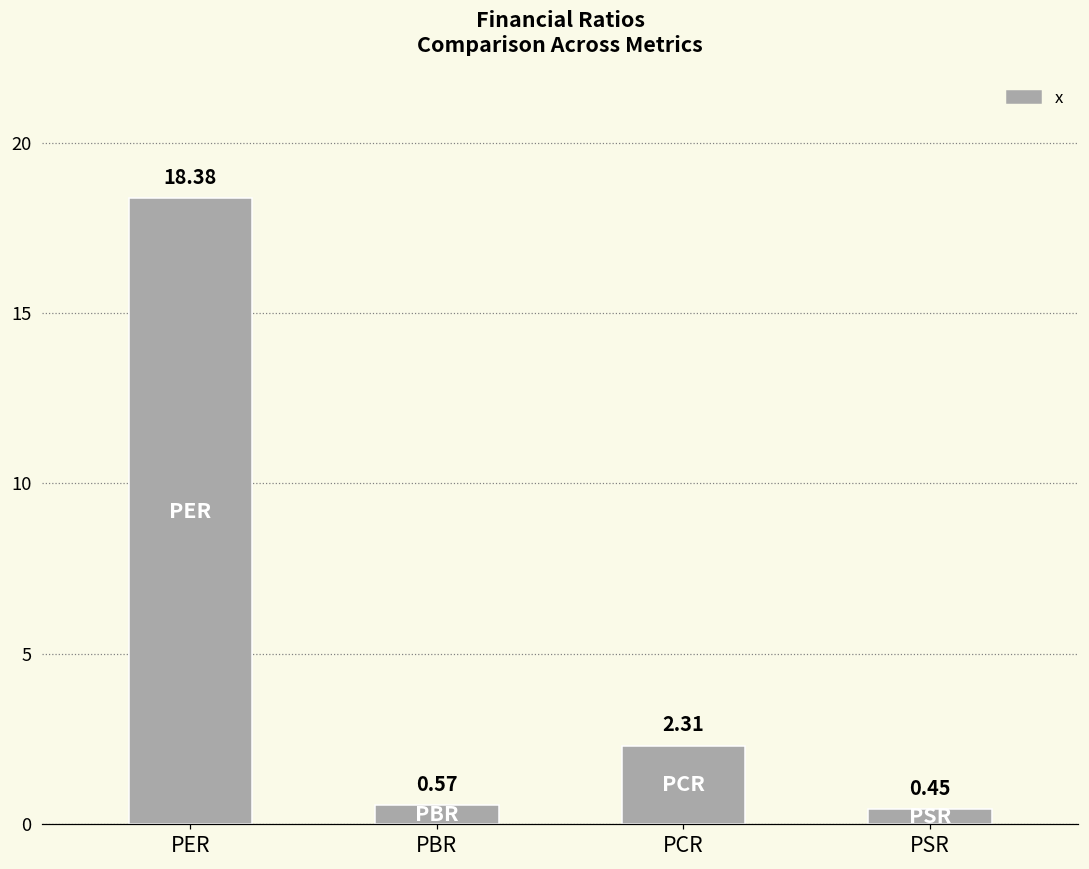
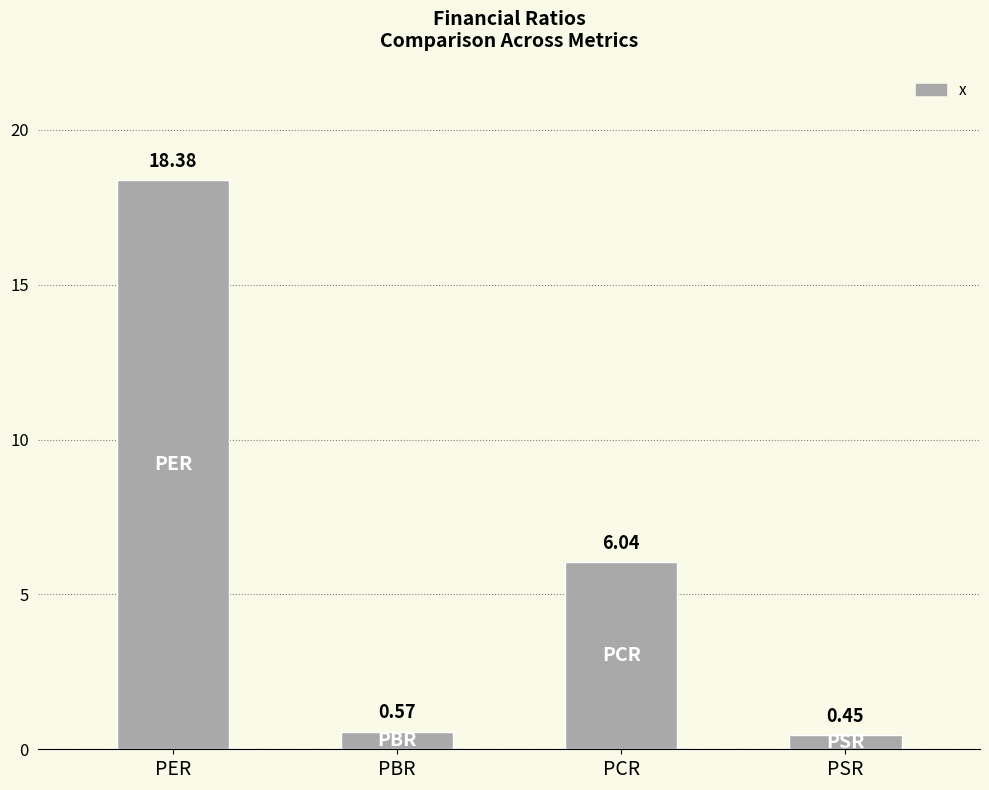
PCR: 2.31 -> 6.04
